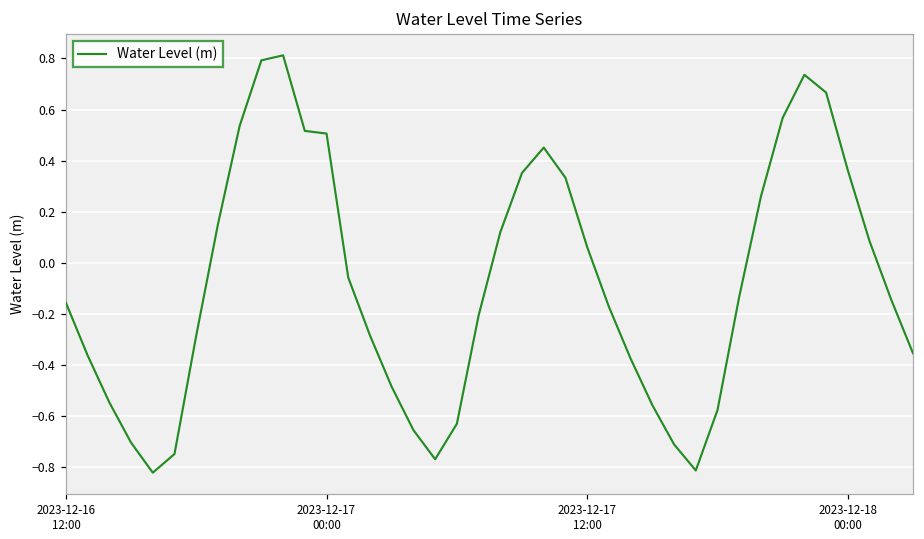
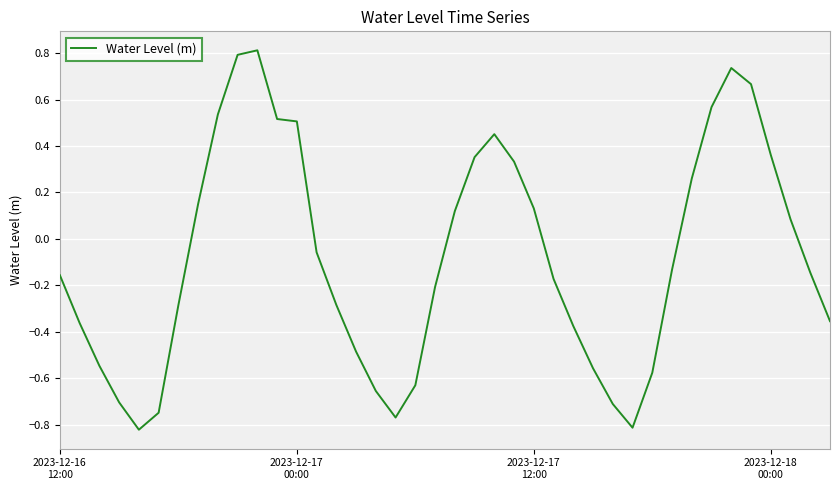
2023-12-17 12:00: 0.06 -> 0.13
